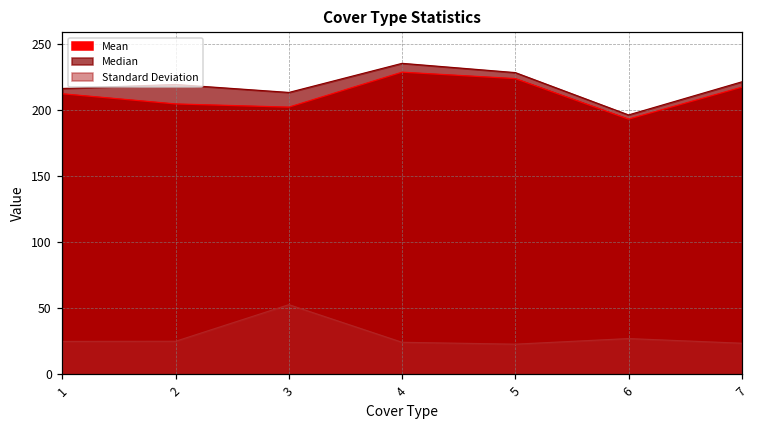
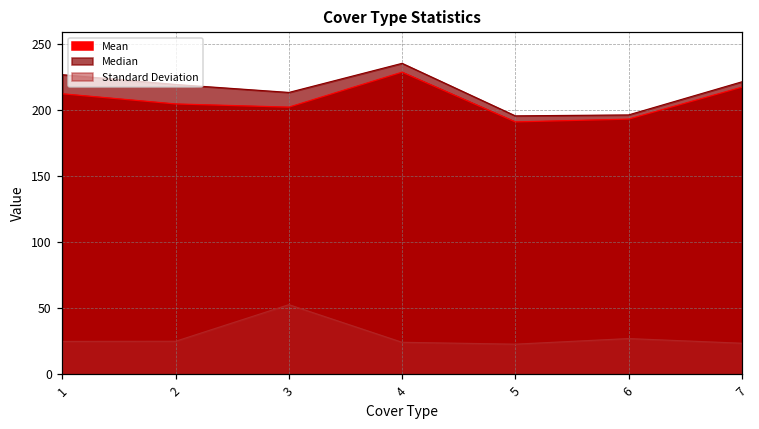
Median, 1: 216 -> 226
Mean, 5: 223 -> 191
Median, 5: 228 -> 195
